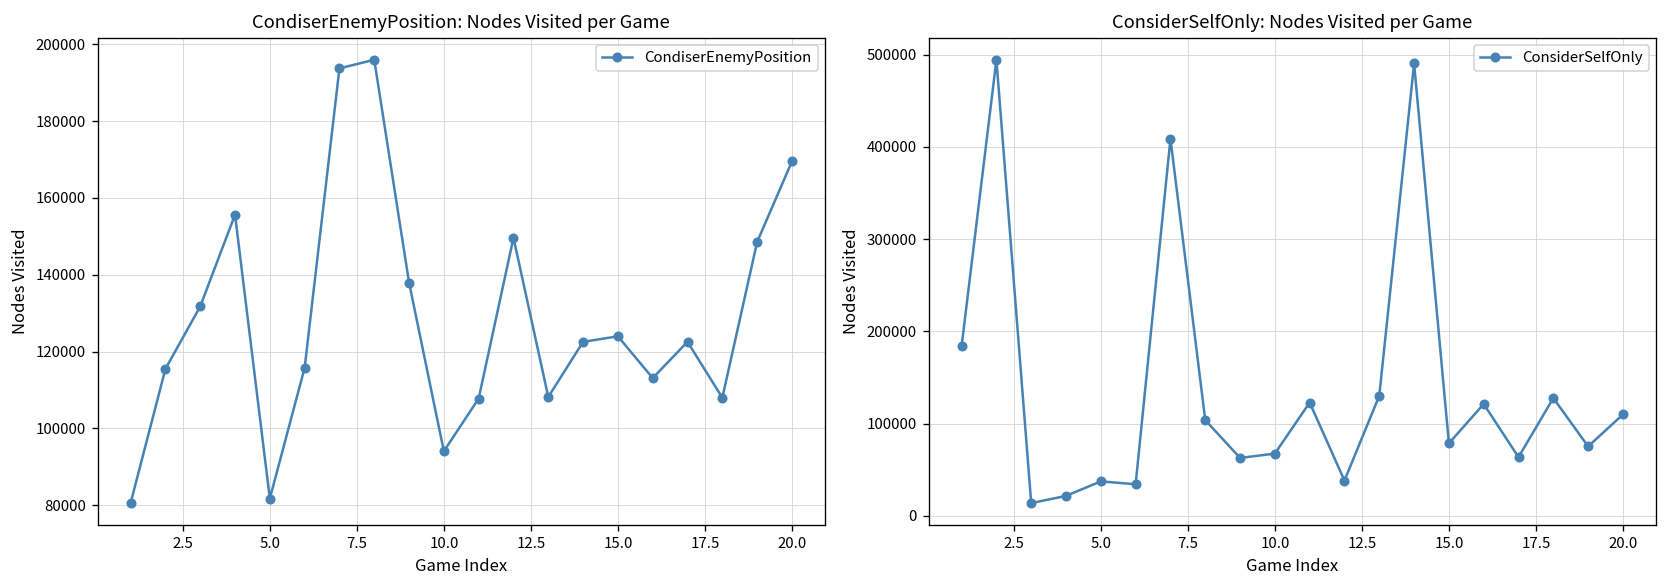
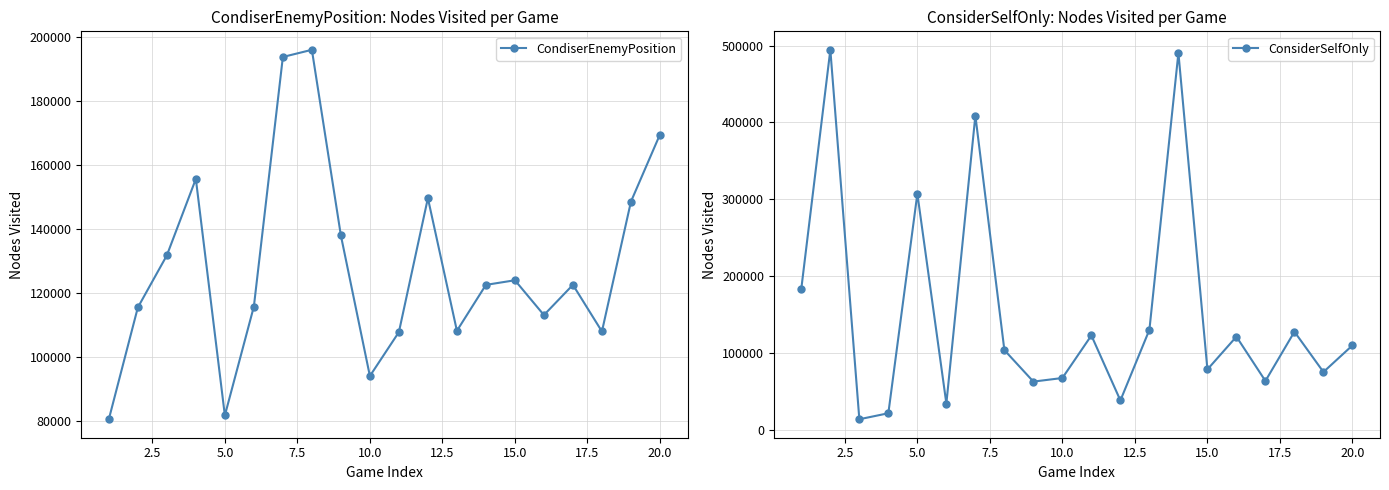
ConsiderSelfOnly: Nodes Visited per Game, 5.0: 40000 -> 310000
